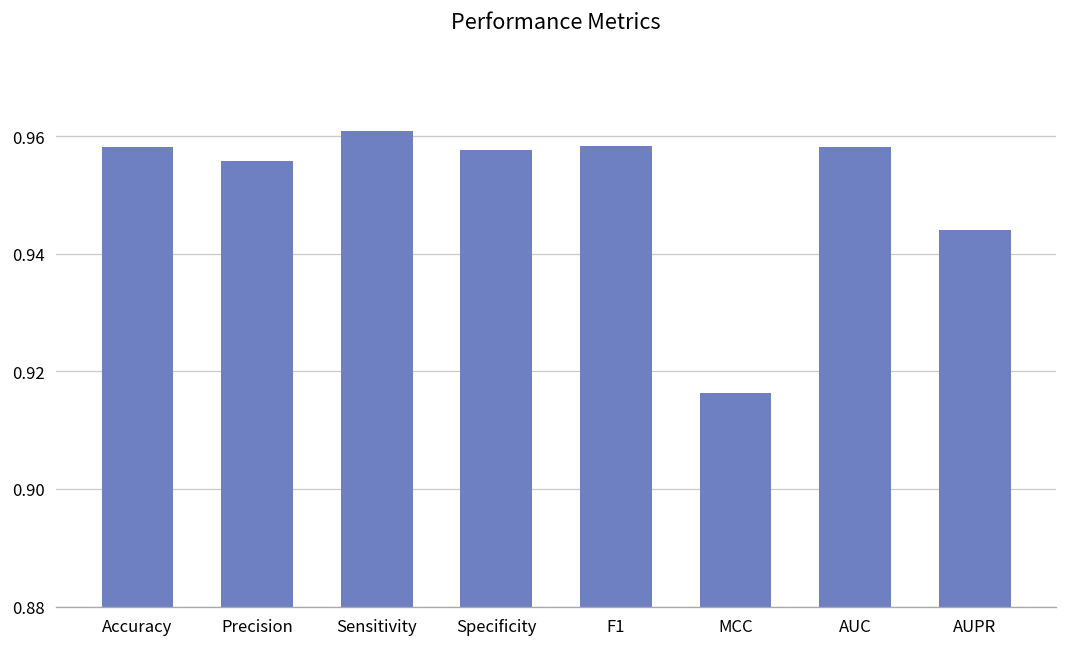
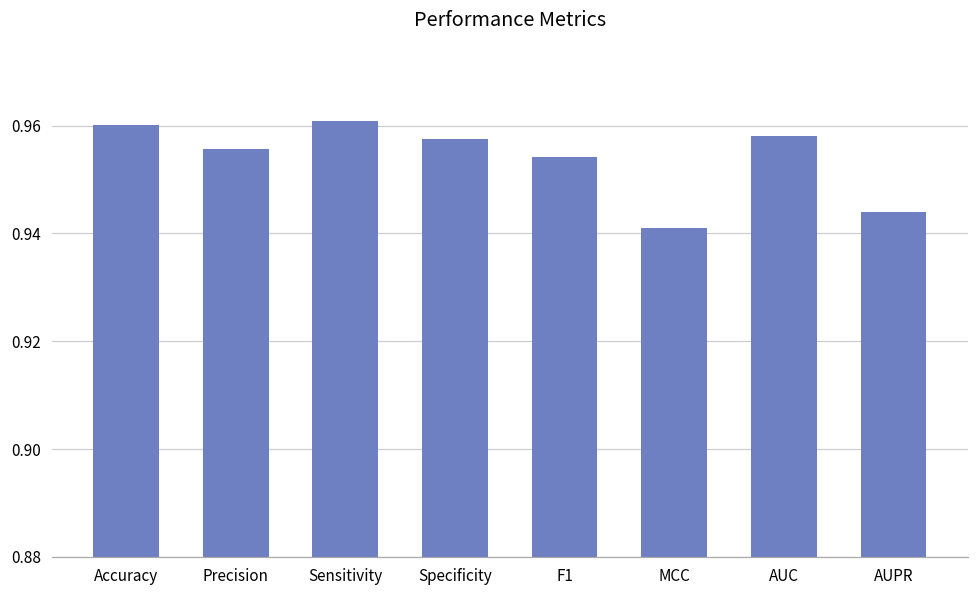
Accuracy: 0.958 -> 0.960
F1: 0.958 -> 0.954
MCC: 0.916 -> 0.941
